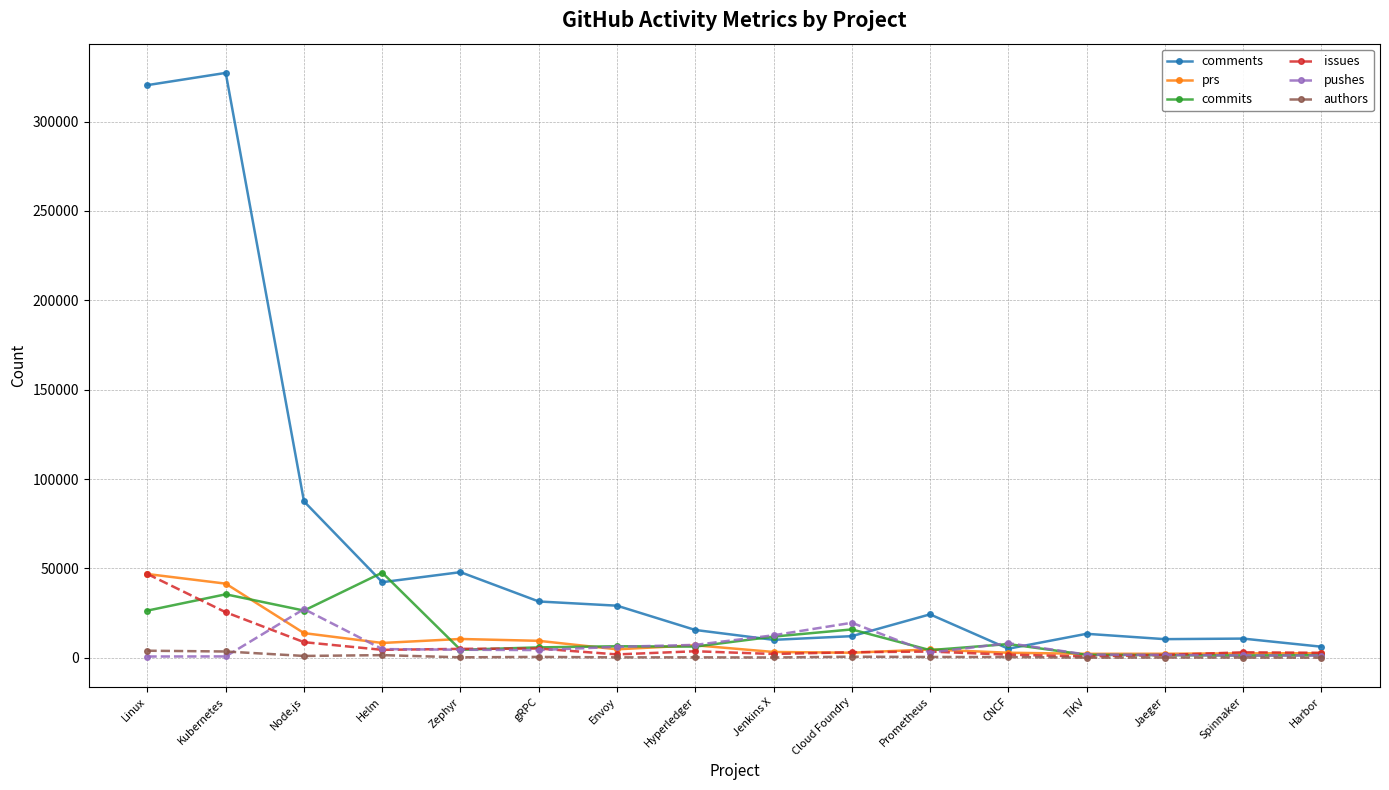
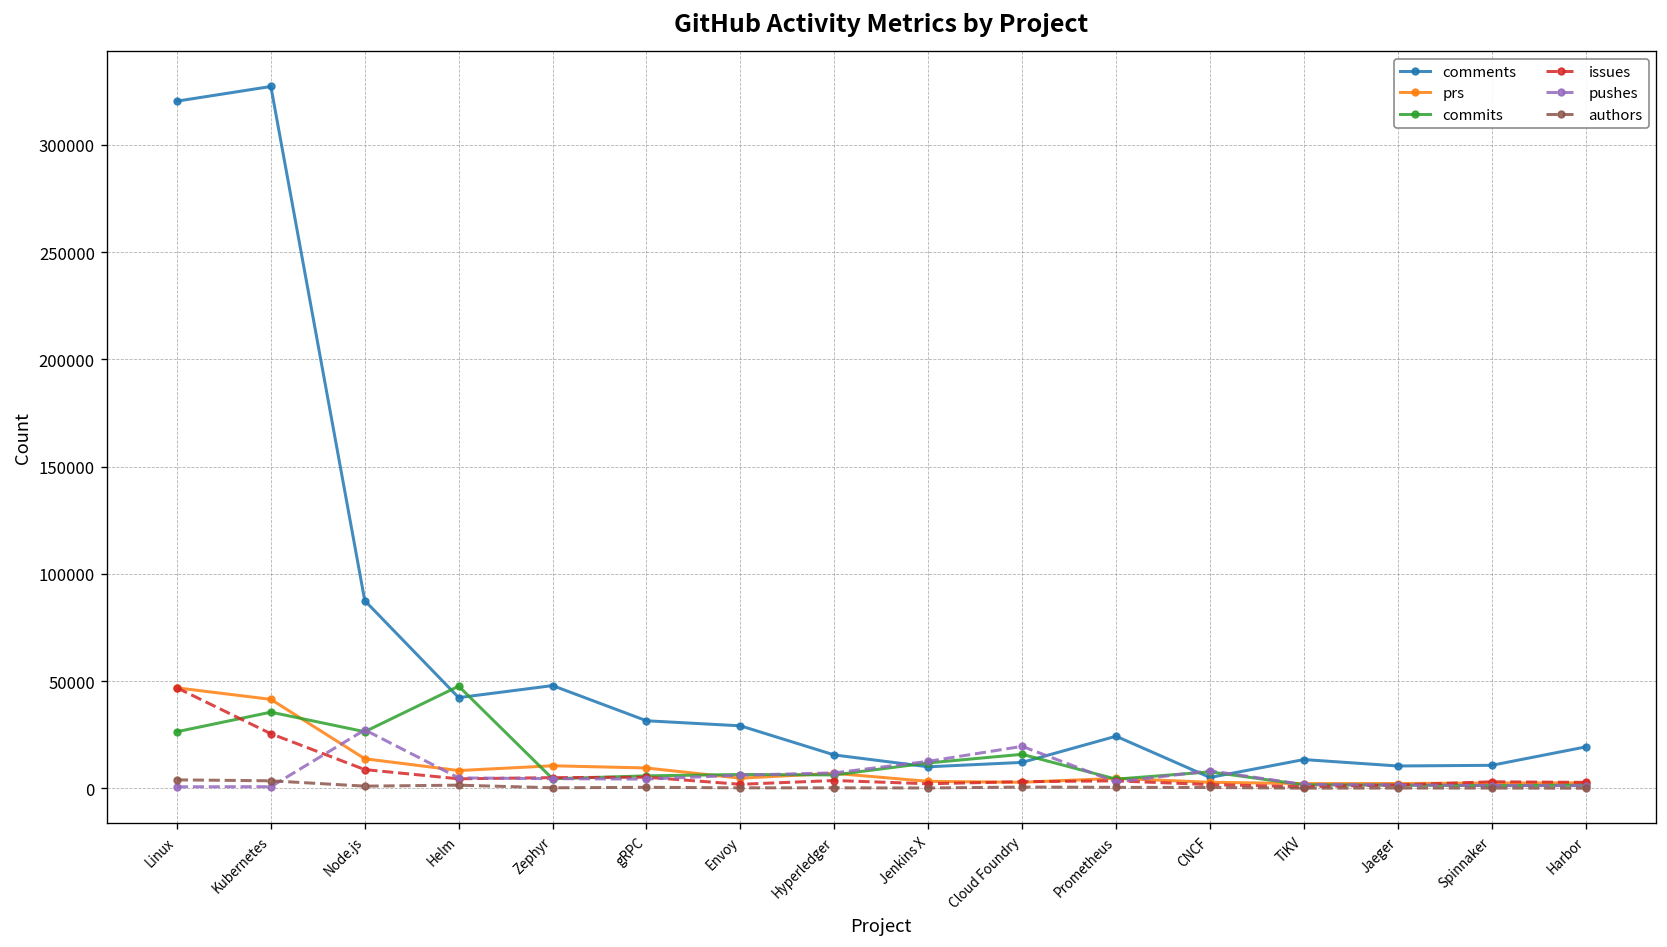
comments, Harbor: 6000 -> 19000
